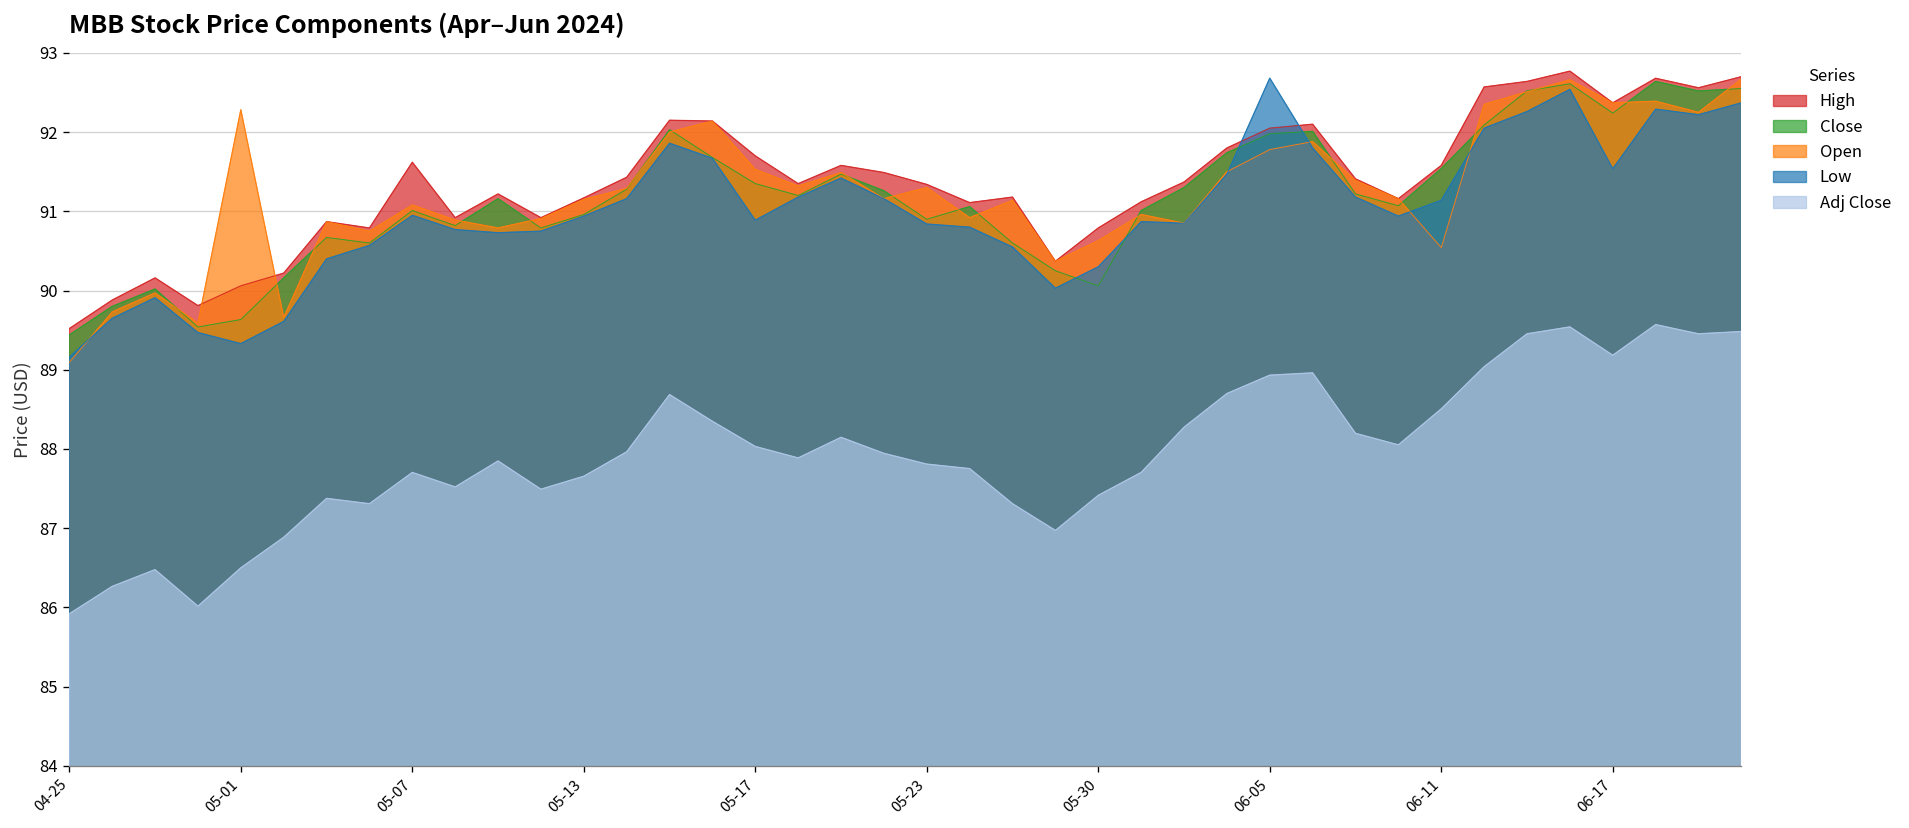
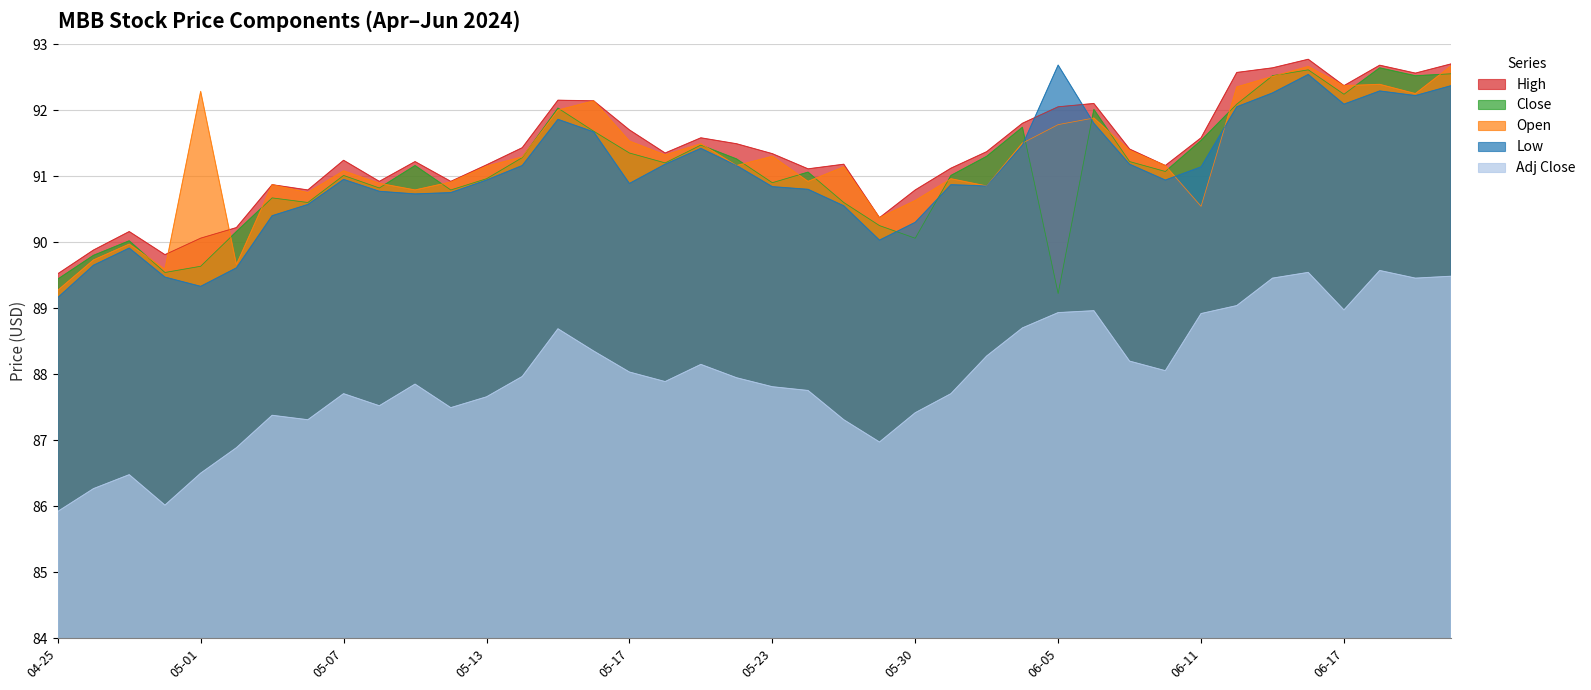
Open, 04-25: 89.1 -> 89.3
High, 05-07: 91.6 -> 91.2
Close, 06-05: 92.0 -> 89.2
Adj Close, 06-11: 88.5 -> 88.9
Low, 06-17: 91.5 -> 92.1
Adj Close, 06-17: 89.2 -> 89.0
